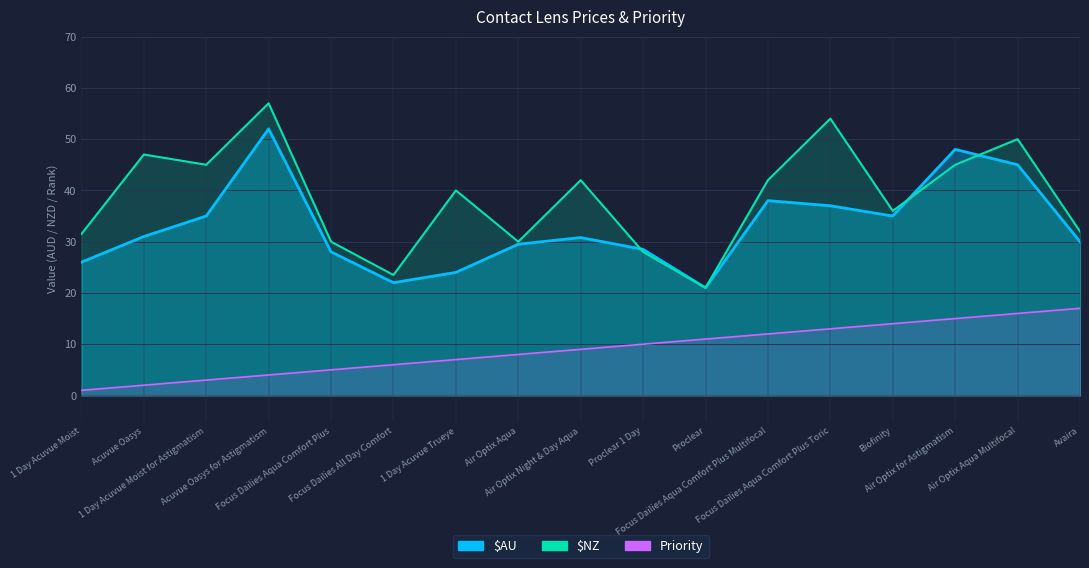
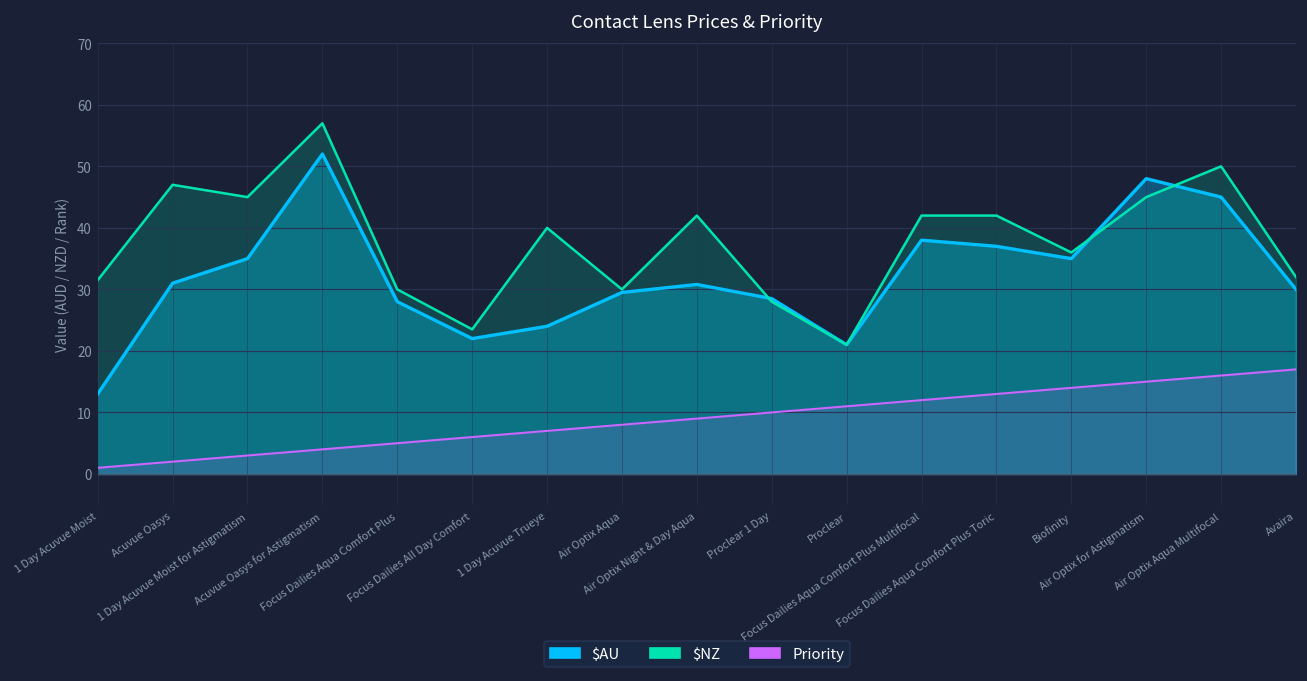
$AU, 1 Day Acuvue Moist: 26 -> 13
$NZ, Focus Dailies Aqua Comfort Plus Toric: 54 -> 42
